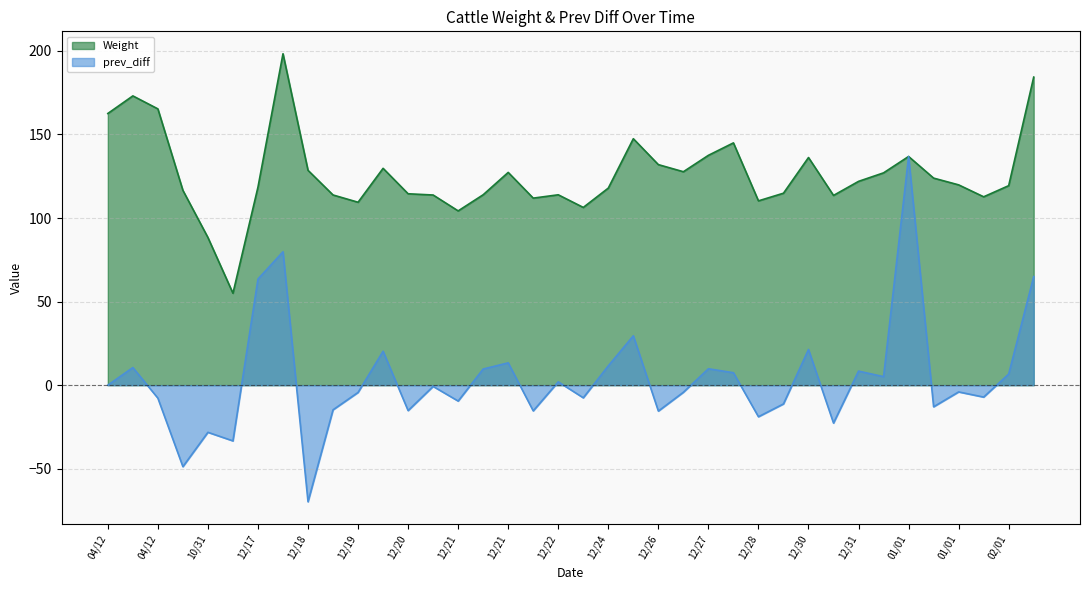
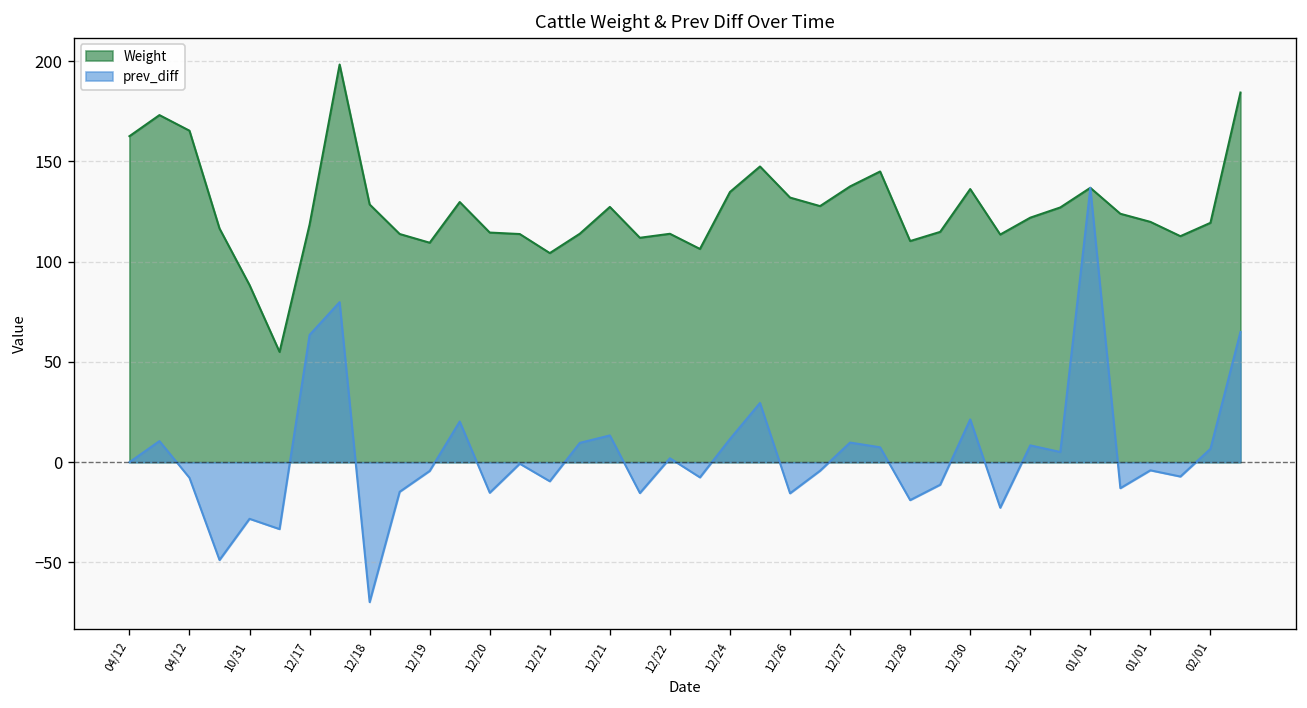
Weight, 12/24: 118 -> 135
